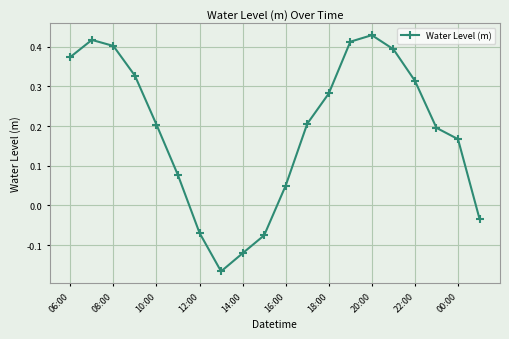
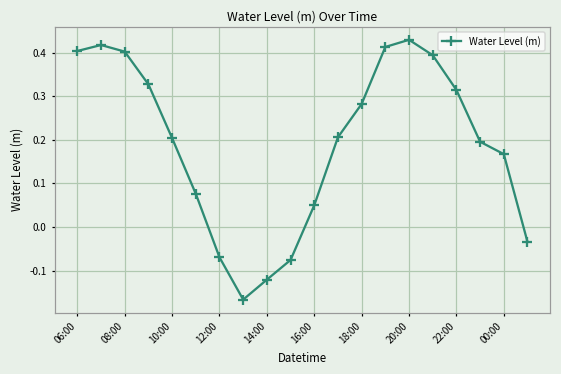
06:00: 0.37 -> 0.40
